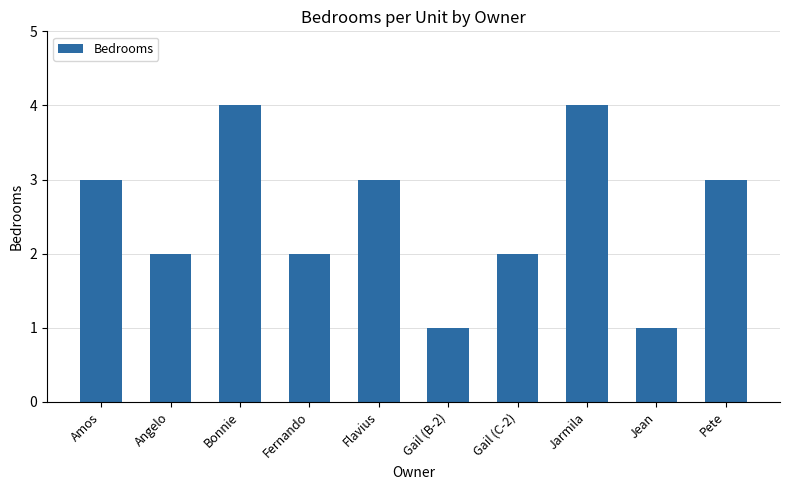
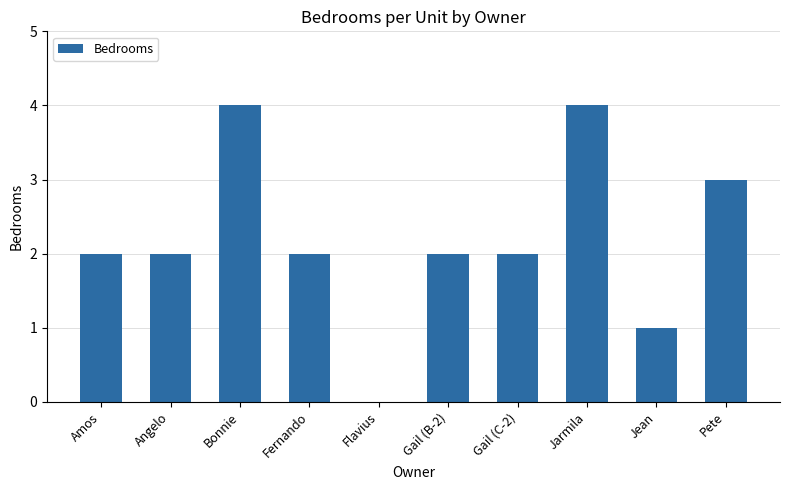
Amos: 3 -> 2
Flavius: 3 -> 0
Gail (B-2): 1 -> 2
